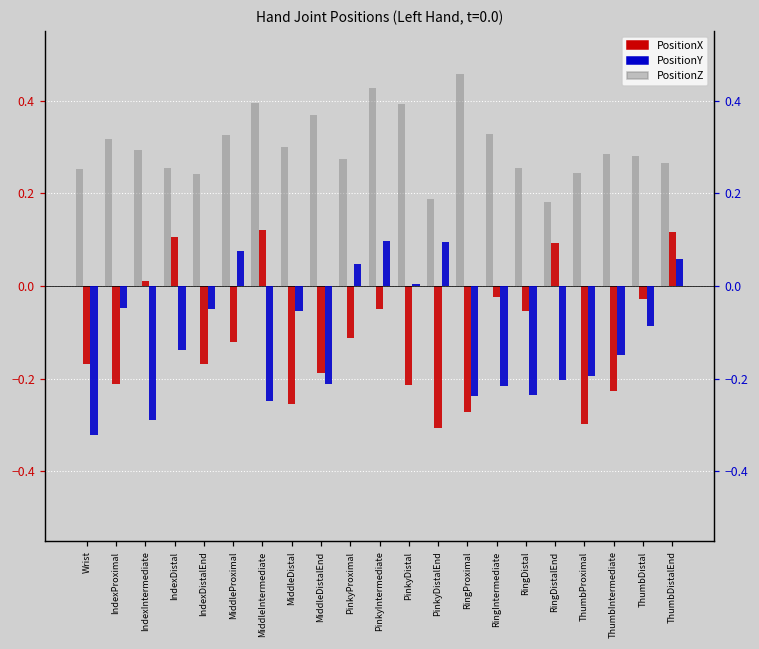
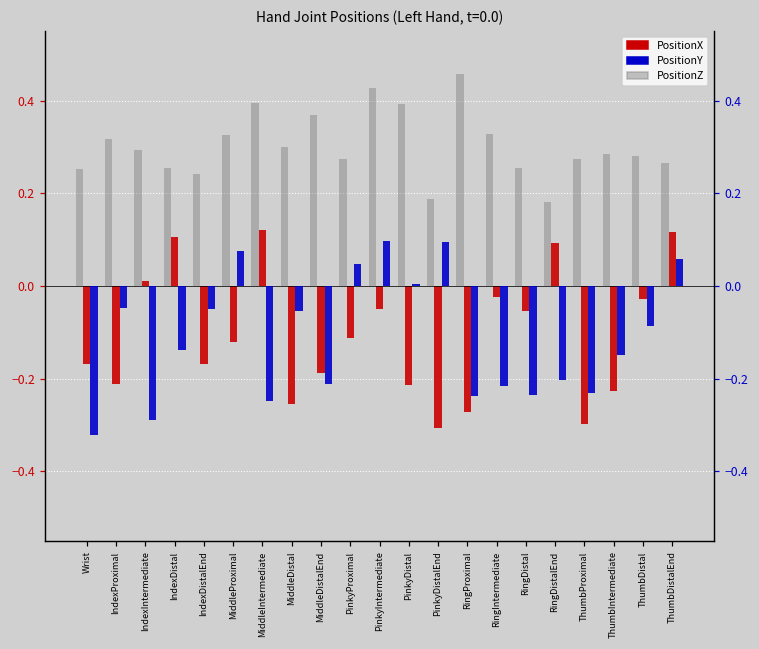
PositionZ, ThumbProximal: 0.24 -> 0.27
PositionY, ThumbProximal: -0.19 -> -0.23
